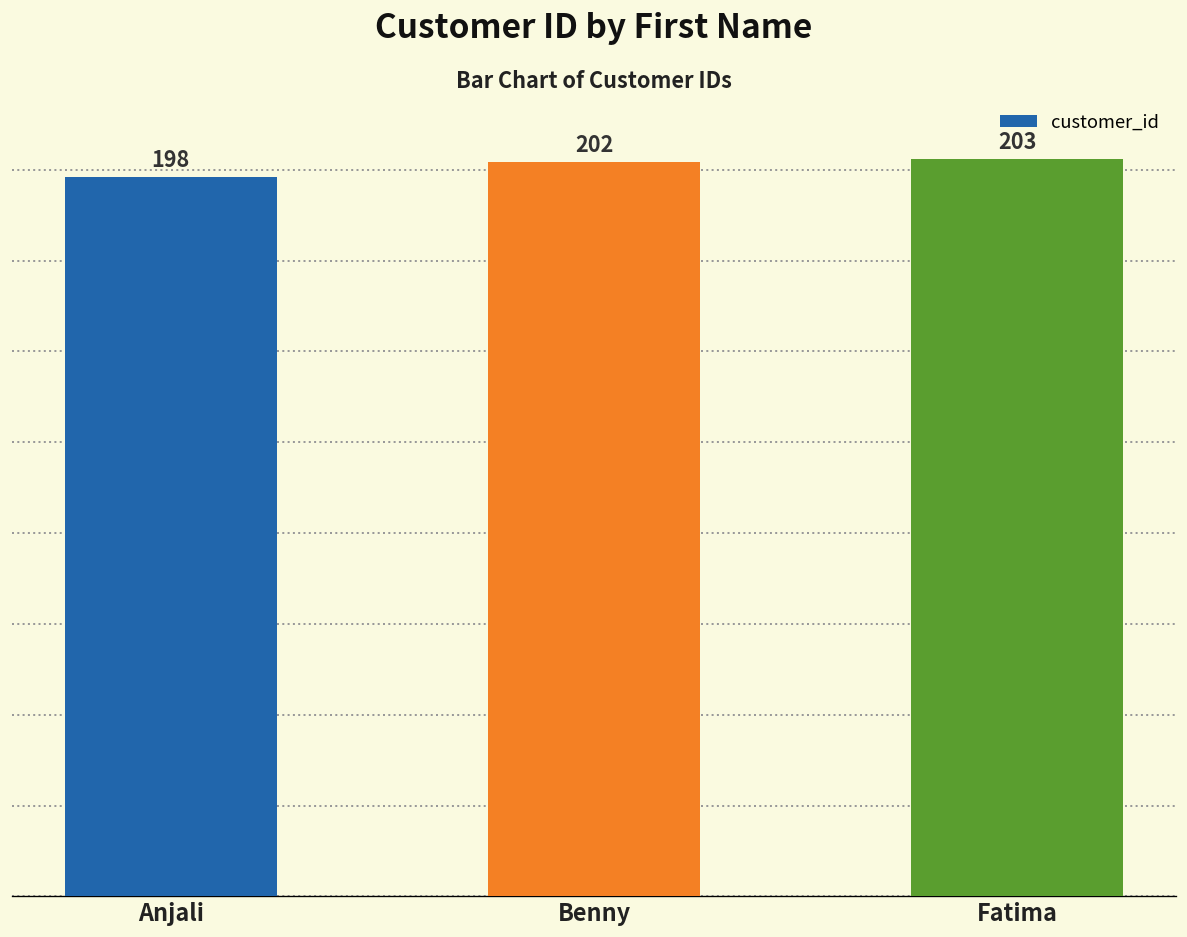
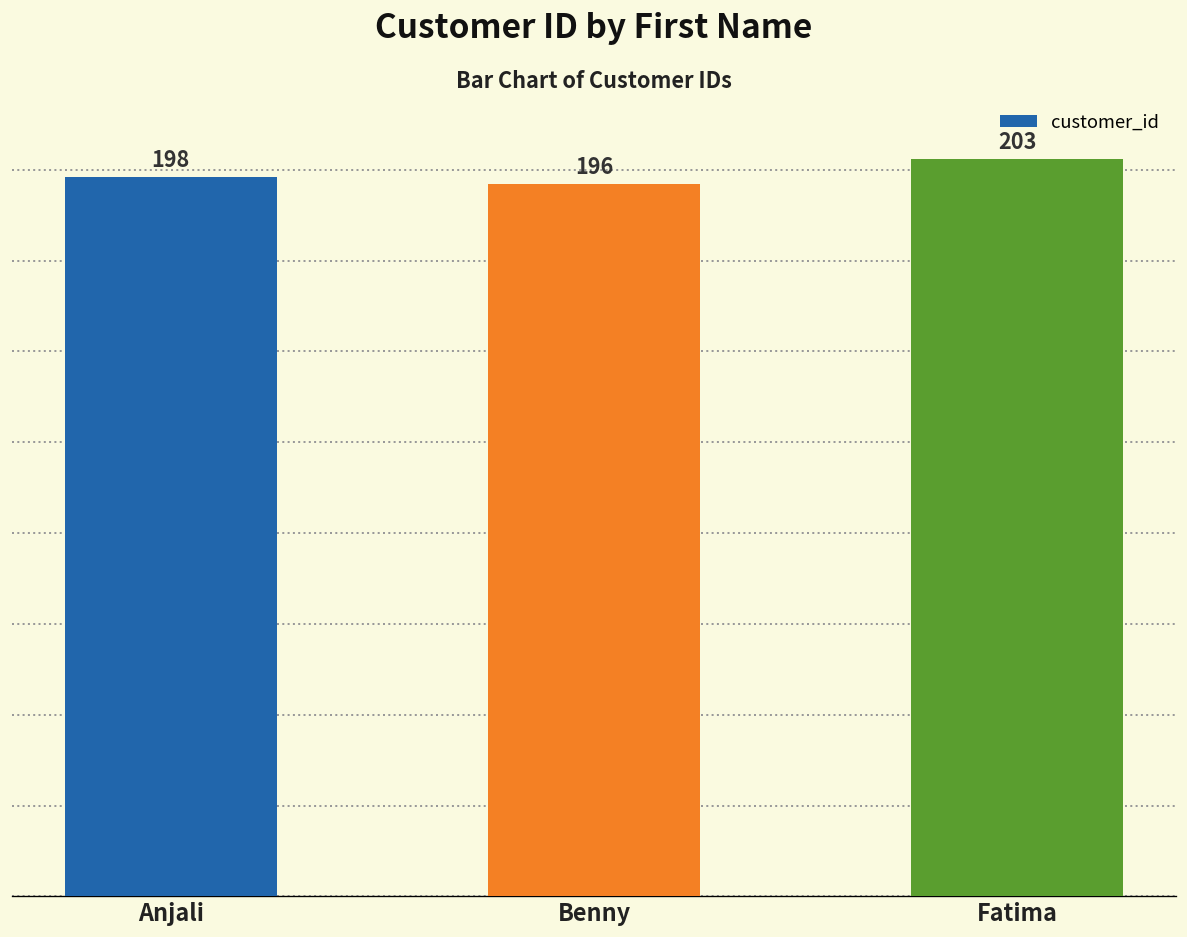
Benny: 202 -> 196
